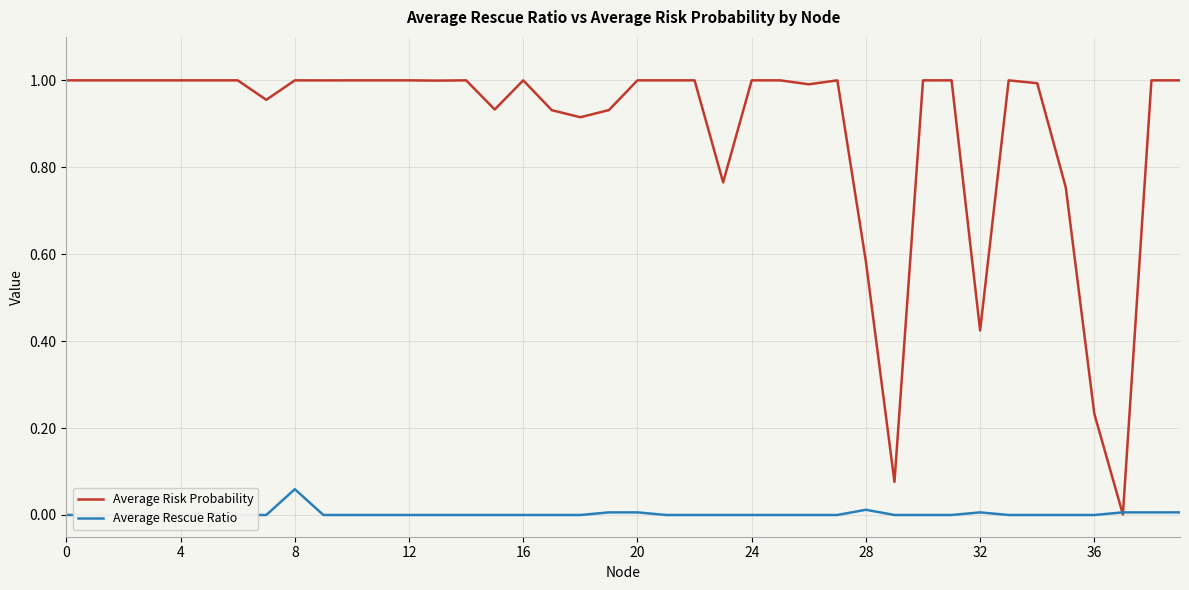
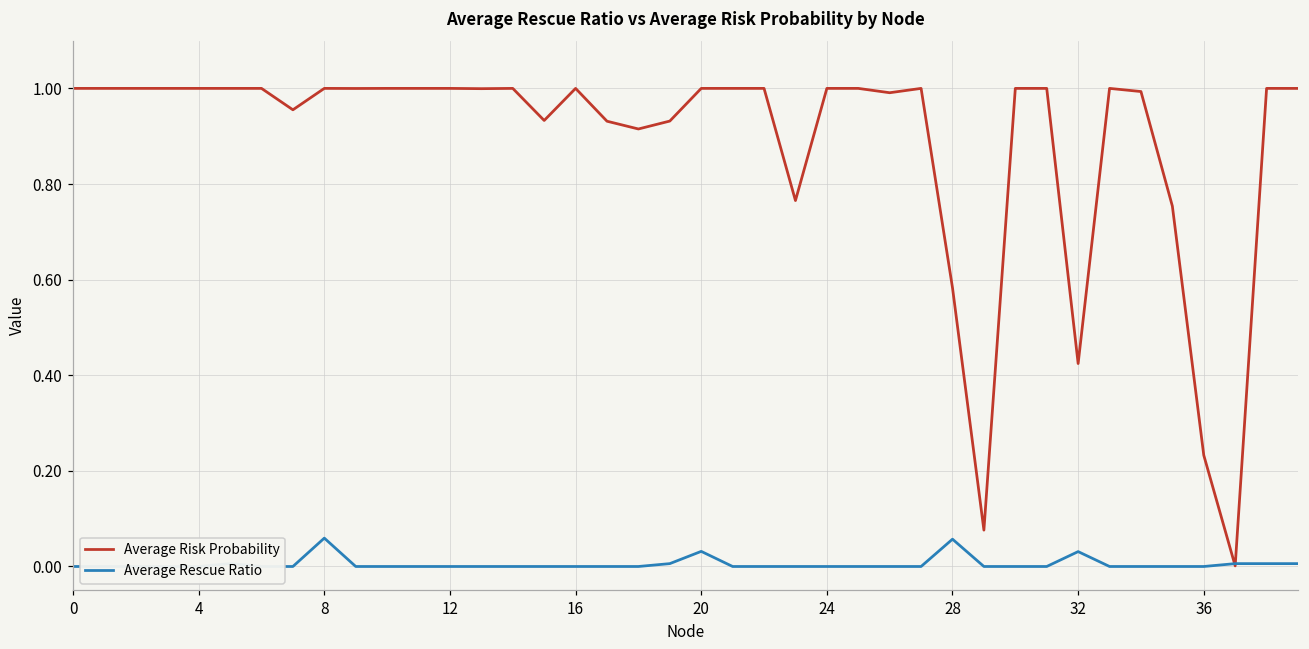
Average Rescue Ratio, 20: 0.01 -> 0.03
Average Rescue Ratio, 28: 0.01 -> 0.06
Average Rescue Ratio, 32: 0.01 -> 0.03
